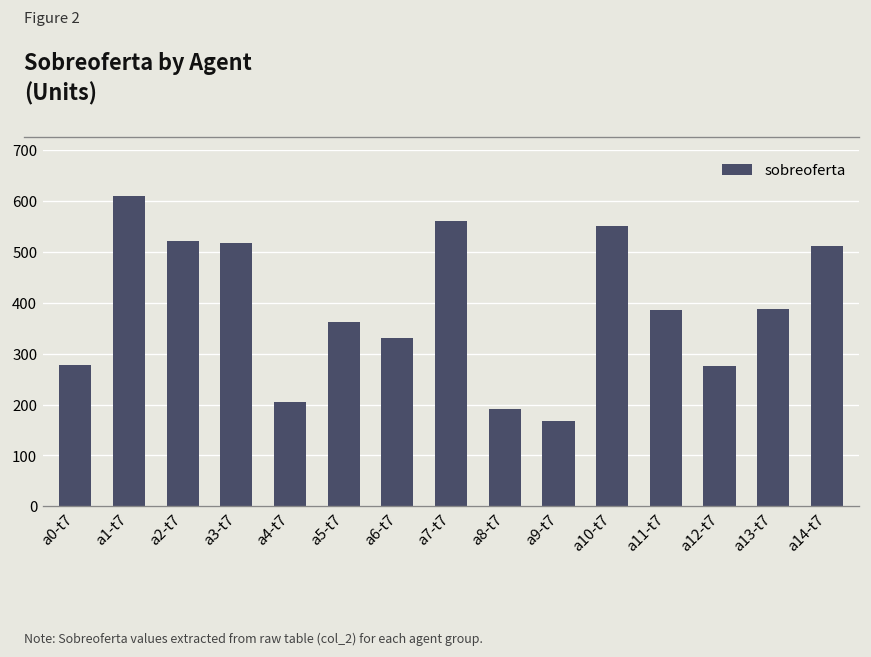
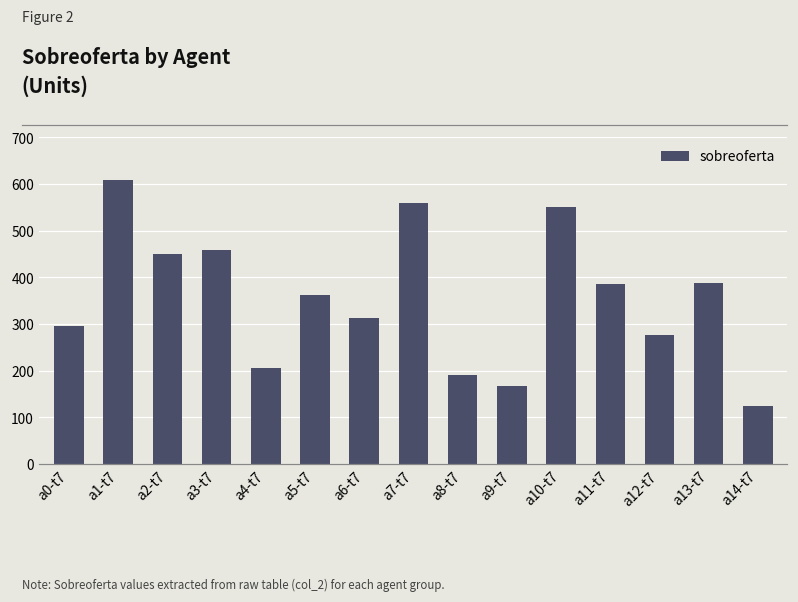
a0-t7: 280 -> 300
a2-t7: 520 -> 450
a3-t7: 520 -> 460
a6-t7: 330 -> 310
a14-t7: 510 -> 120
